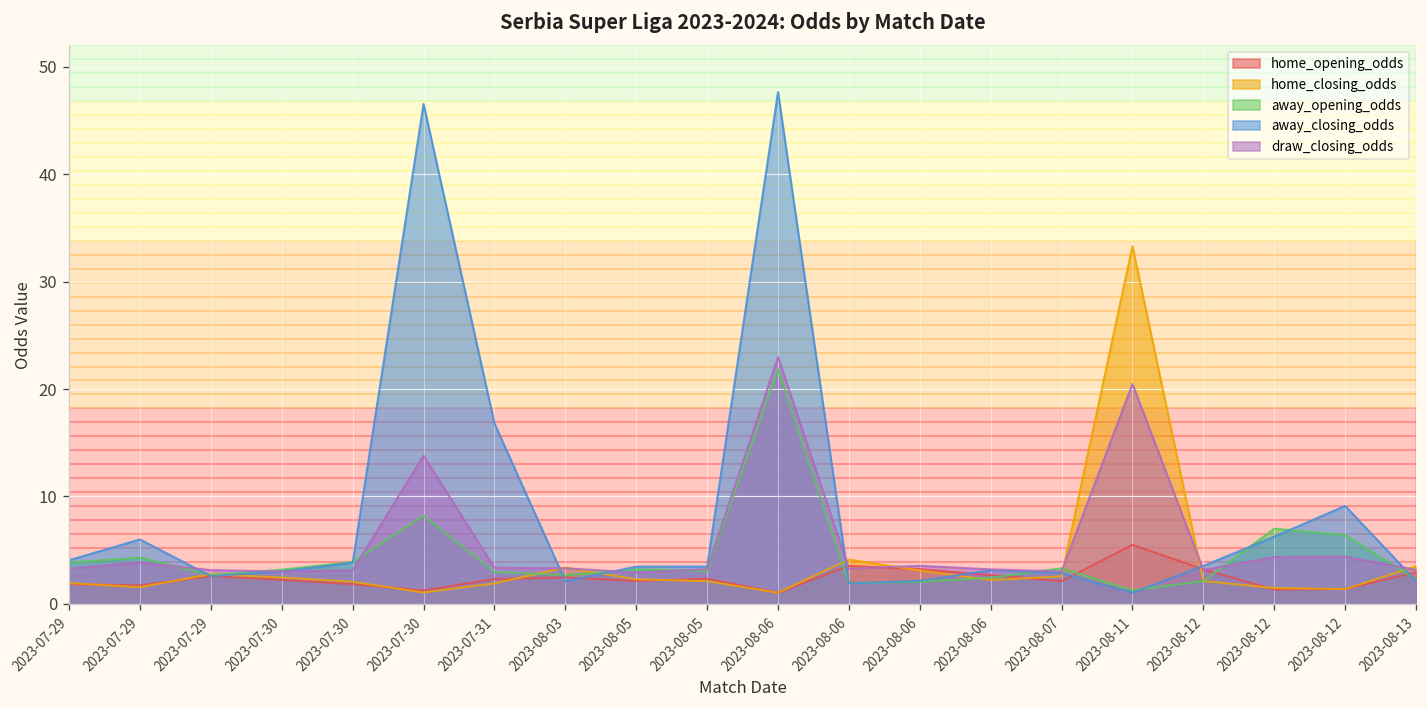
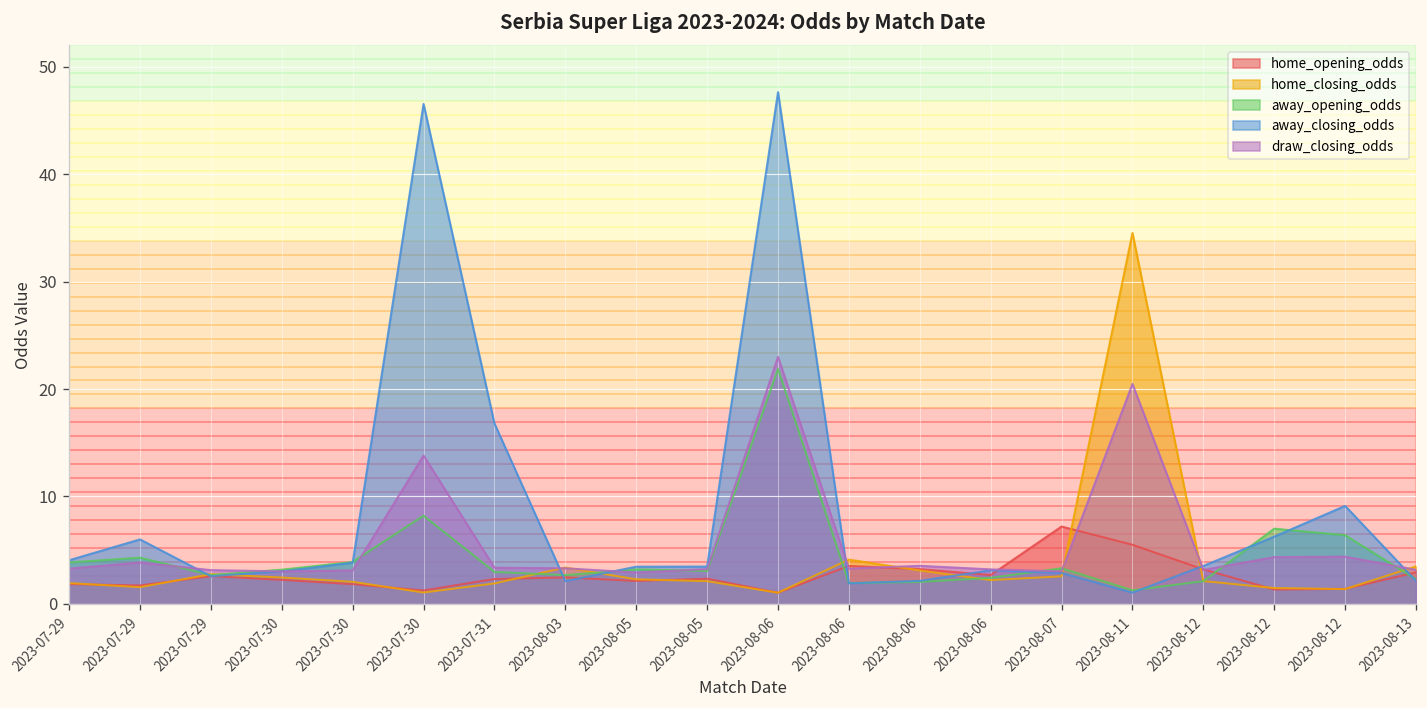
home_opening_odds, 2023-08-07: 2 -> 7
home_closing_odds, 2023-08-11: 33 -> 35
